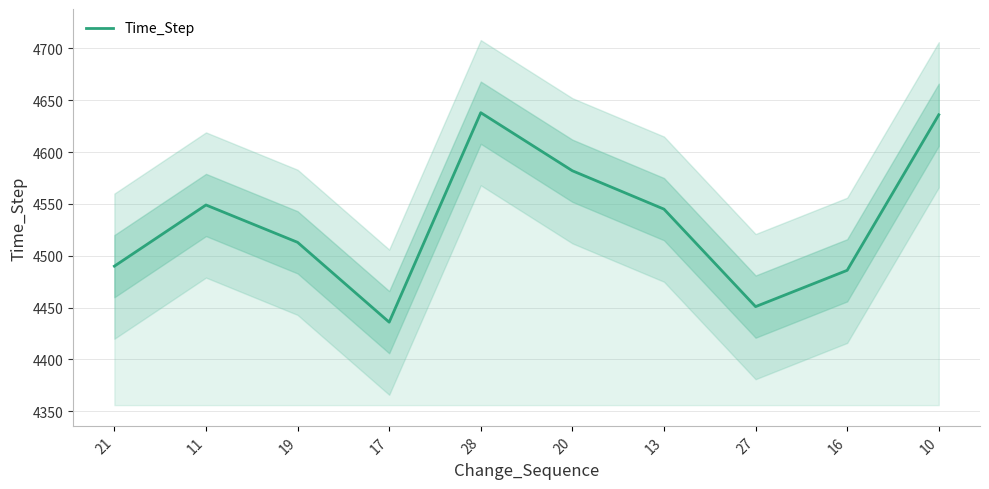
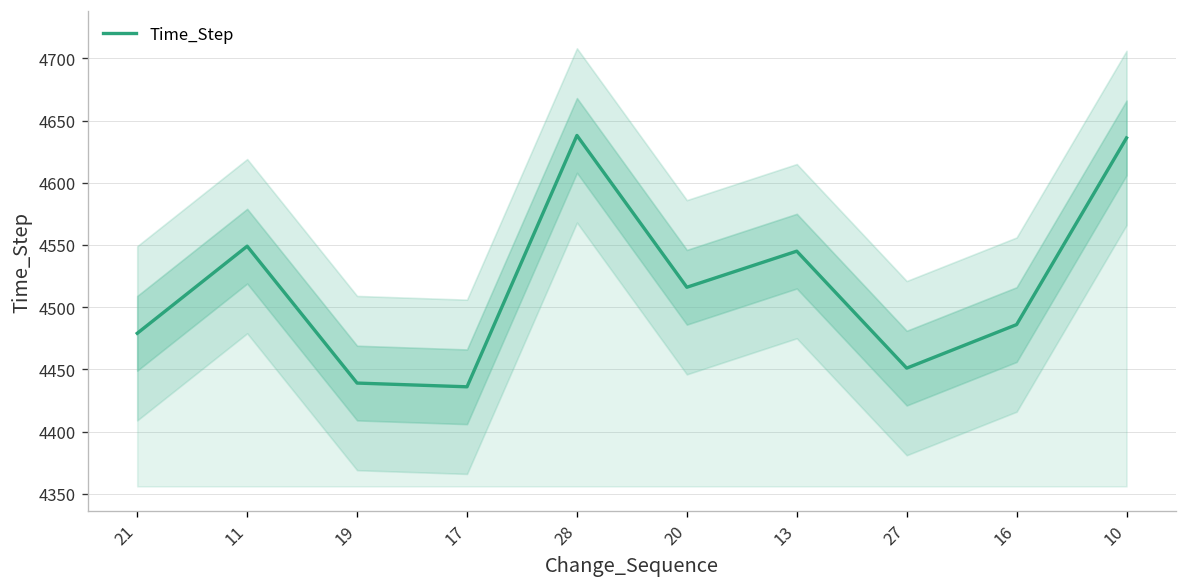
Time_Step, 21: 4490 -> 4479
Time_Step, 19: 4513 -> 4439
Time_Step, 20: 4582 -> 4516
